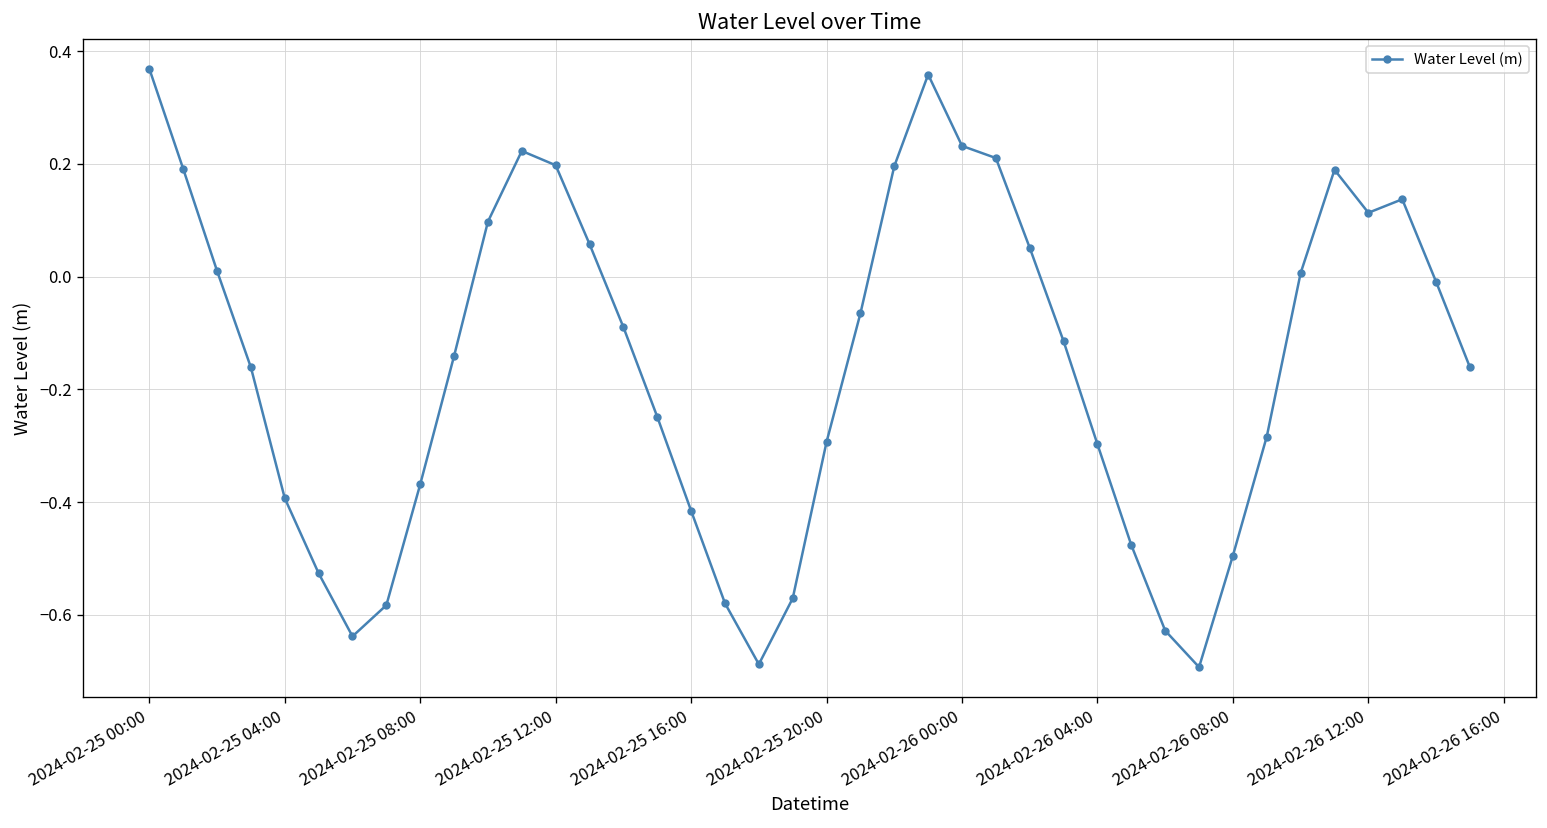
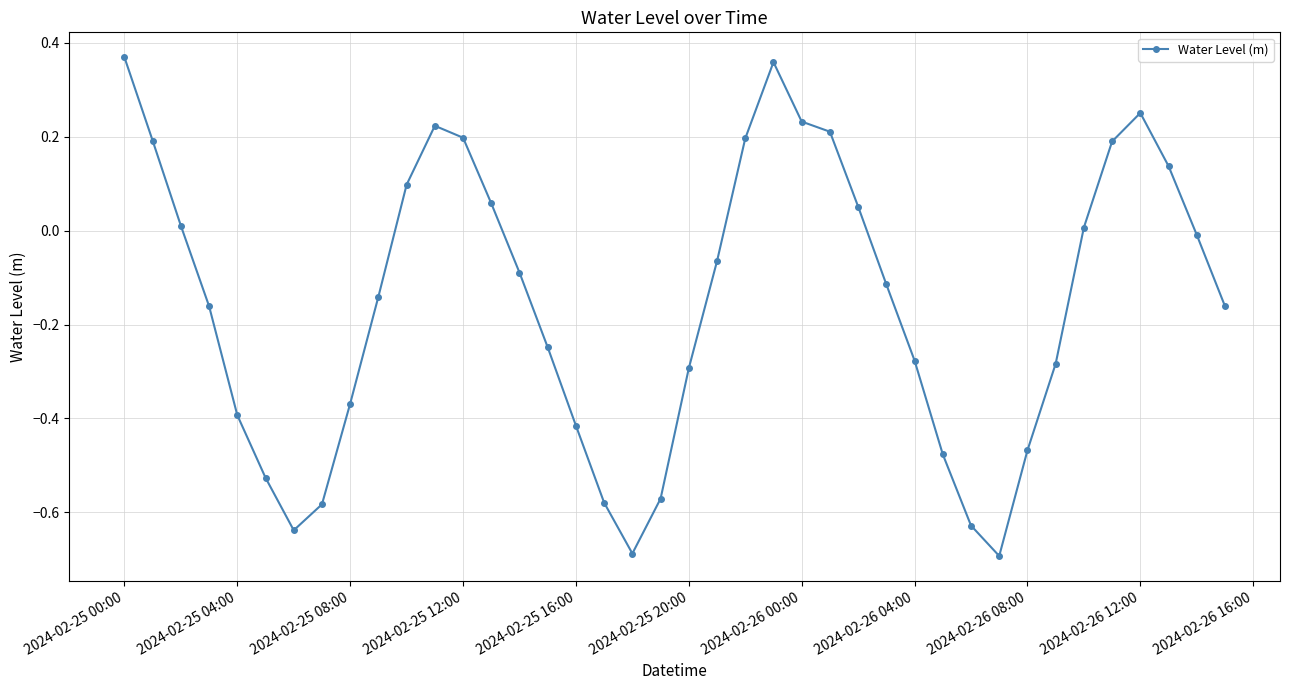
2024-02-26 04:00: -0.30 -> -0.28
2024-02-26 08:00: -0.49 -> -0.47
2024-02-26 12:00: 0.11 -> 0.25
